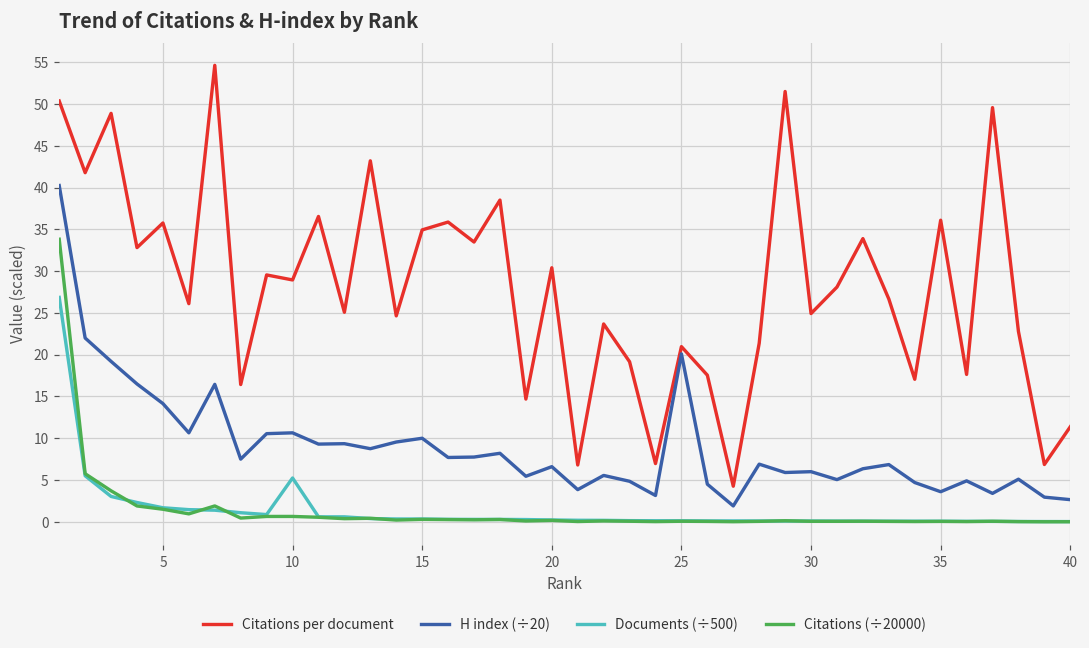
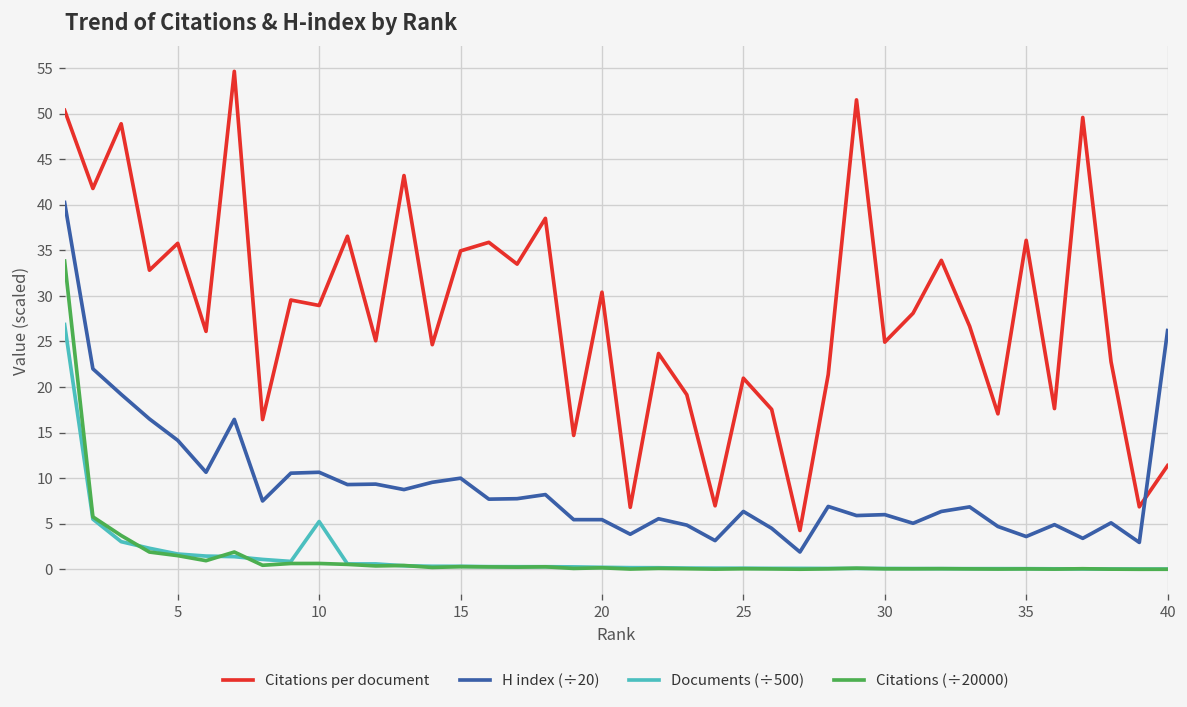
H index (÷20), 20: 7 -> 5
H index (÷20), 25: 20 -> 6
H index (÷20), 40: 3 -> 26
